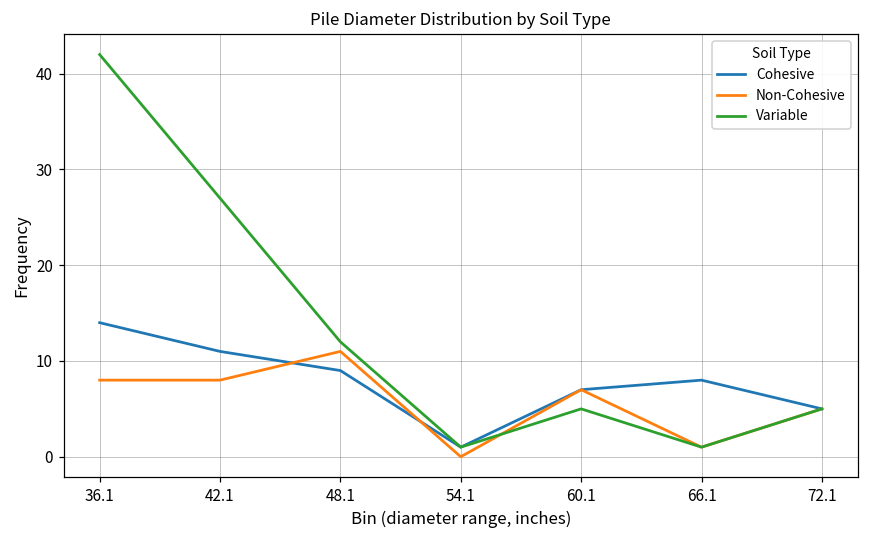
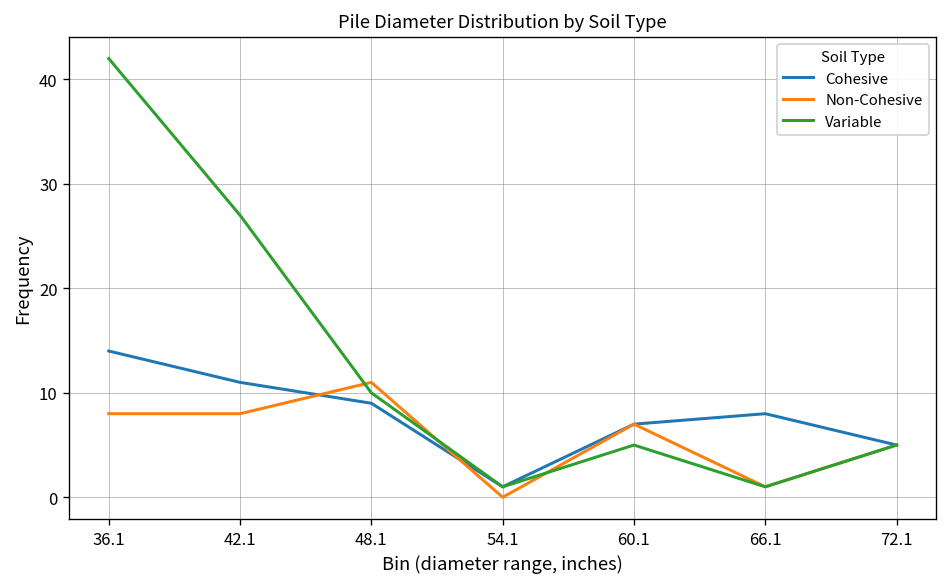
Variable, 48.1: 12 -> 10
